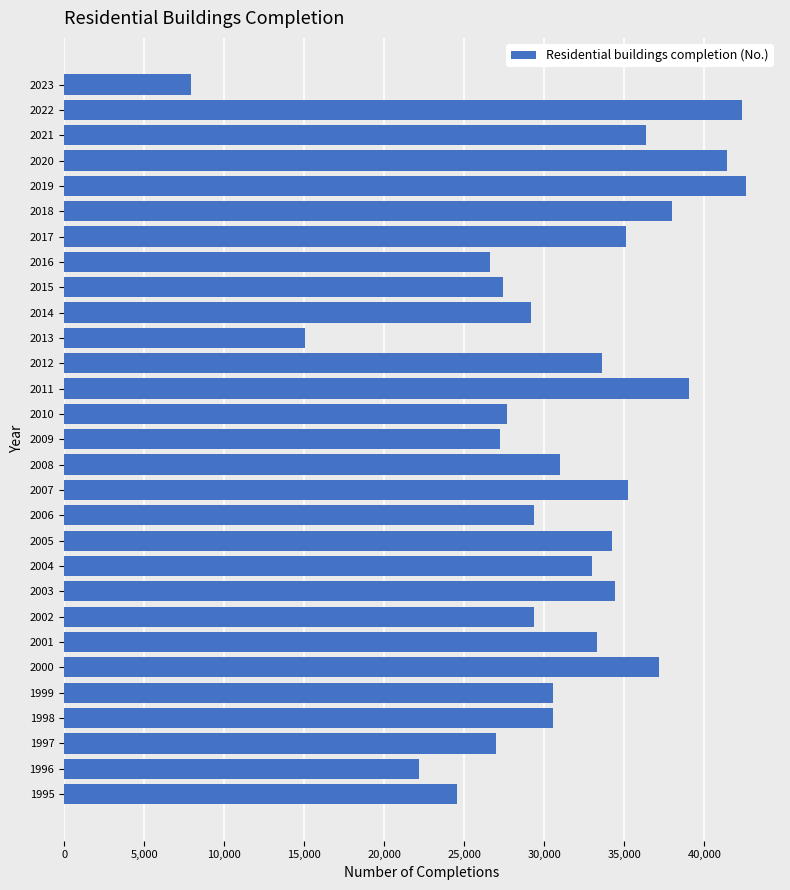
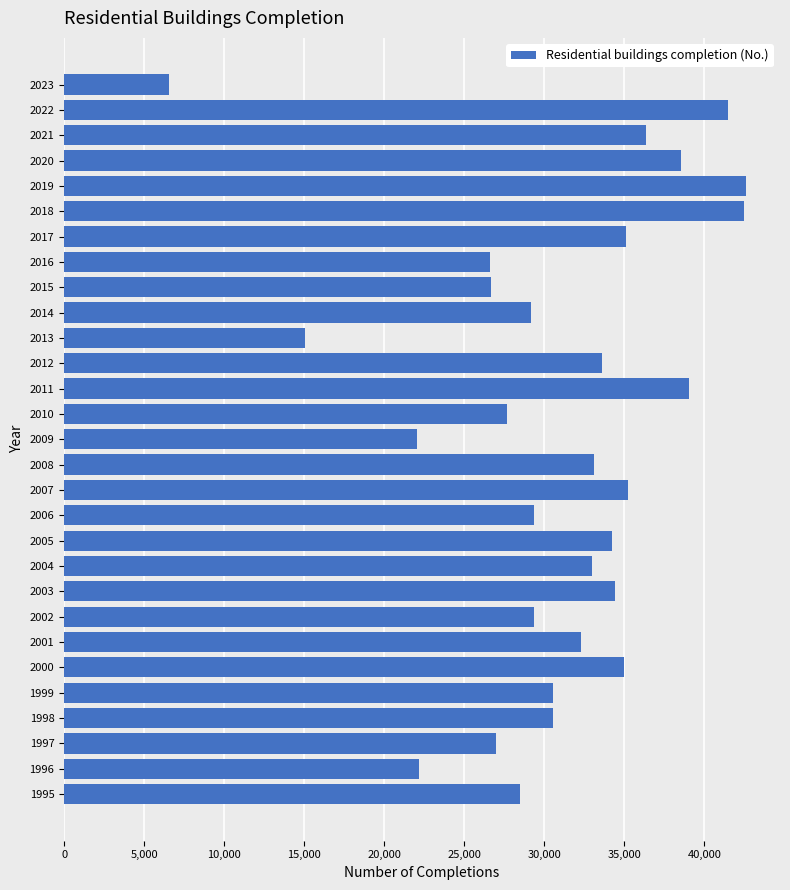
2023: 7,900 -> 6,500
2022: 42,300 -> 41,500
2020: 41,400 -> 38,500
2018: 38,000 -> 42,500
2015: 27,500 -> 26,700
2009: 27,200 -> 22,000
2008: 31,000 -> 33,100
2001: 33,300 -> 32,300
2000: 37,200 -> 35,000
1995: 24,500 -> 28,500
